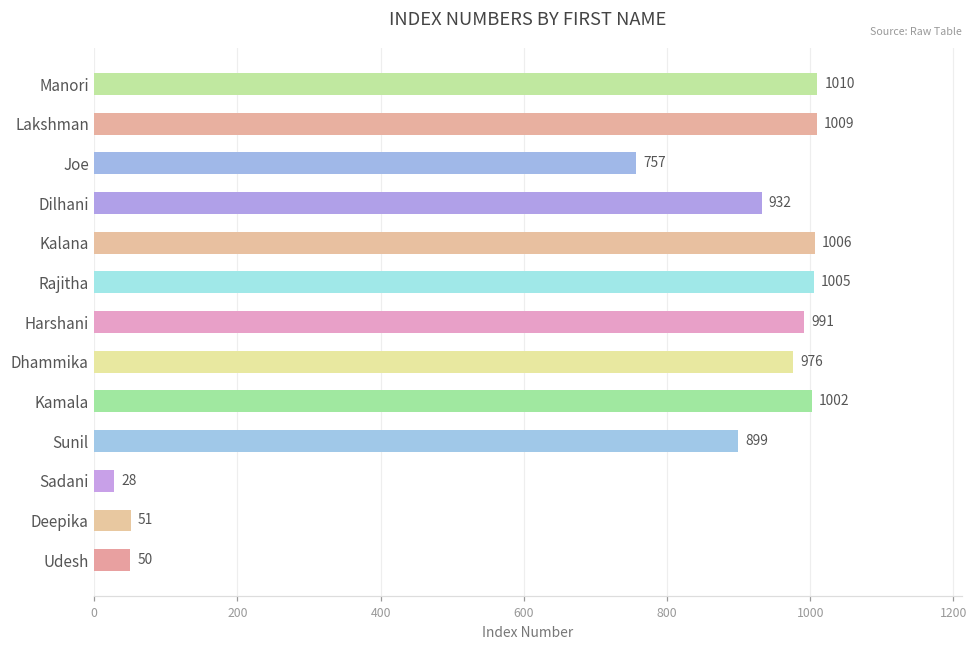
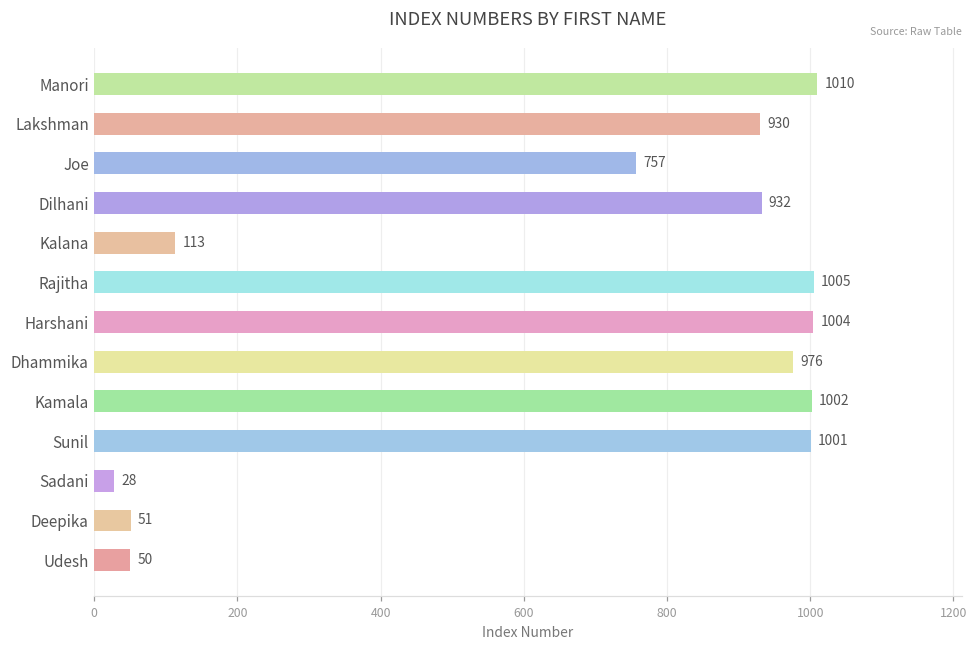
Lakshman: 1009 -> 930
Kalana: 1006 -> 113
Harshani: 991 -> 1004
Sunil: 899 -> 1001
